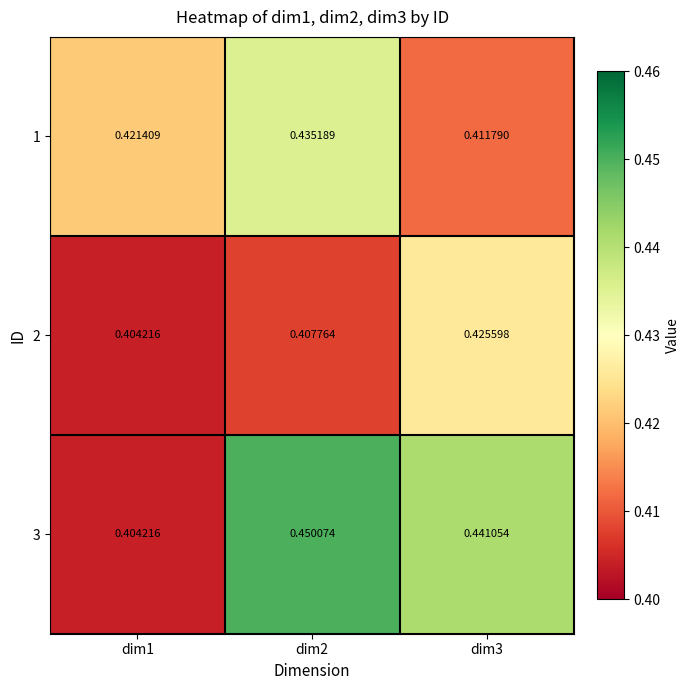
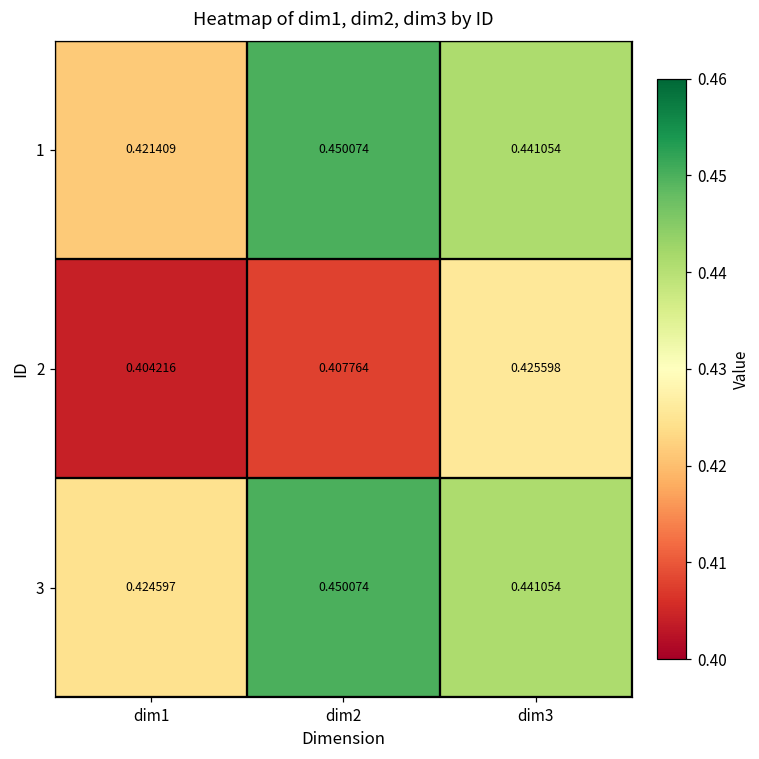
1, dim2: 0.435189 -> 0.450074
1, dim3: 0.411790 -> 0.441054
3, dim1: 0.404216 -> 0.424597
